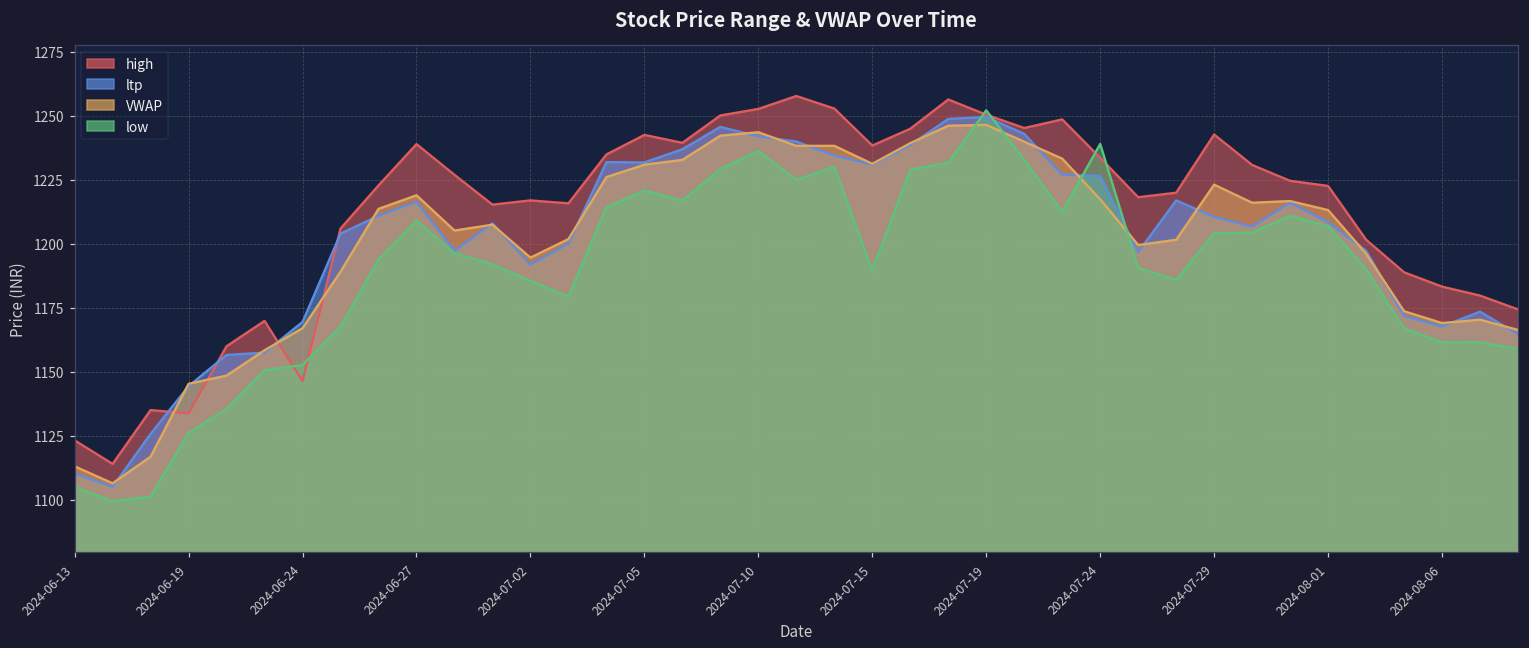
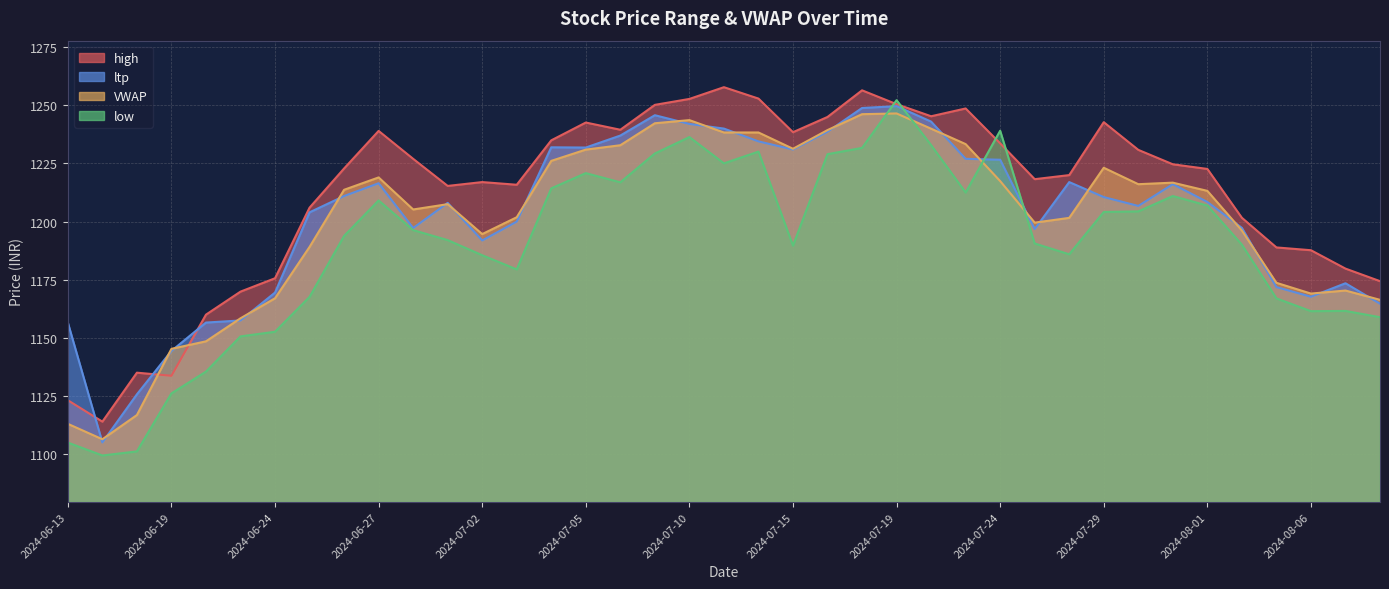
ltp, 2024-06-13: 1110 -> 1157
high, 2024-06-24: 1146 -> 1176
high, 2024-08-06: 1183 -> 1188
